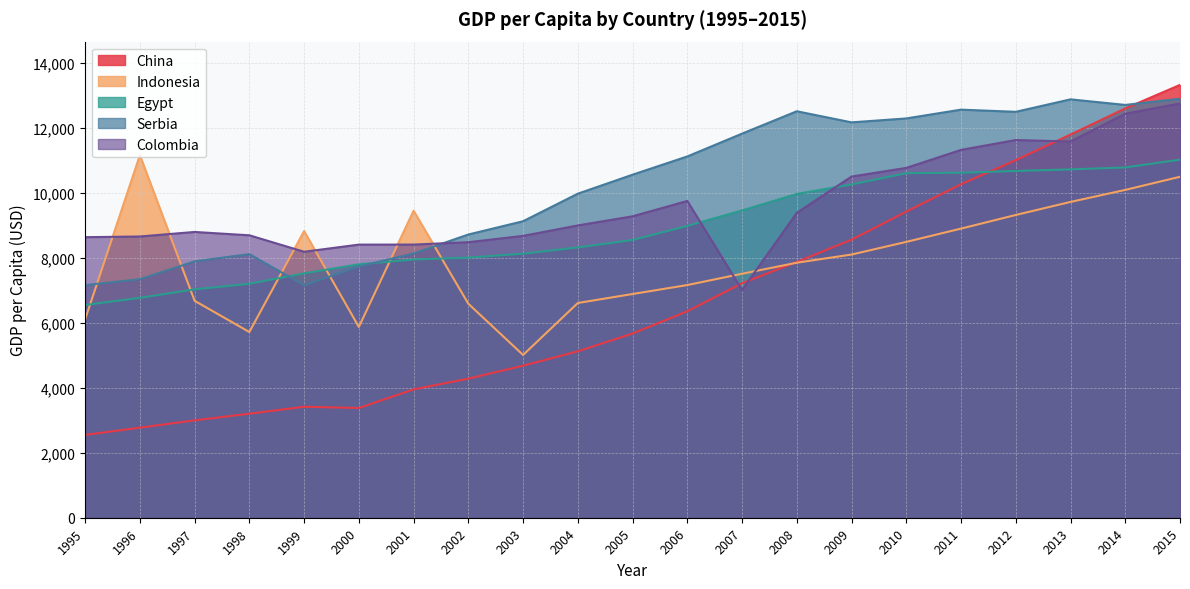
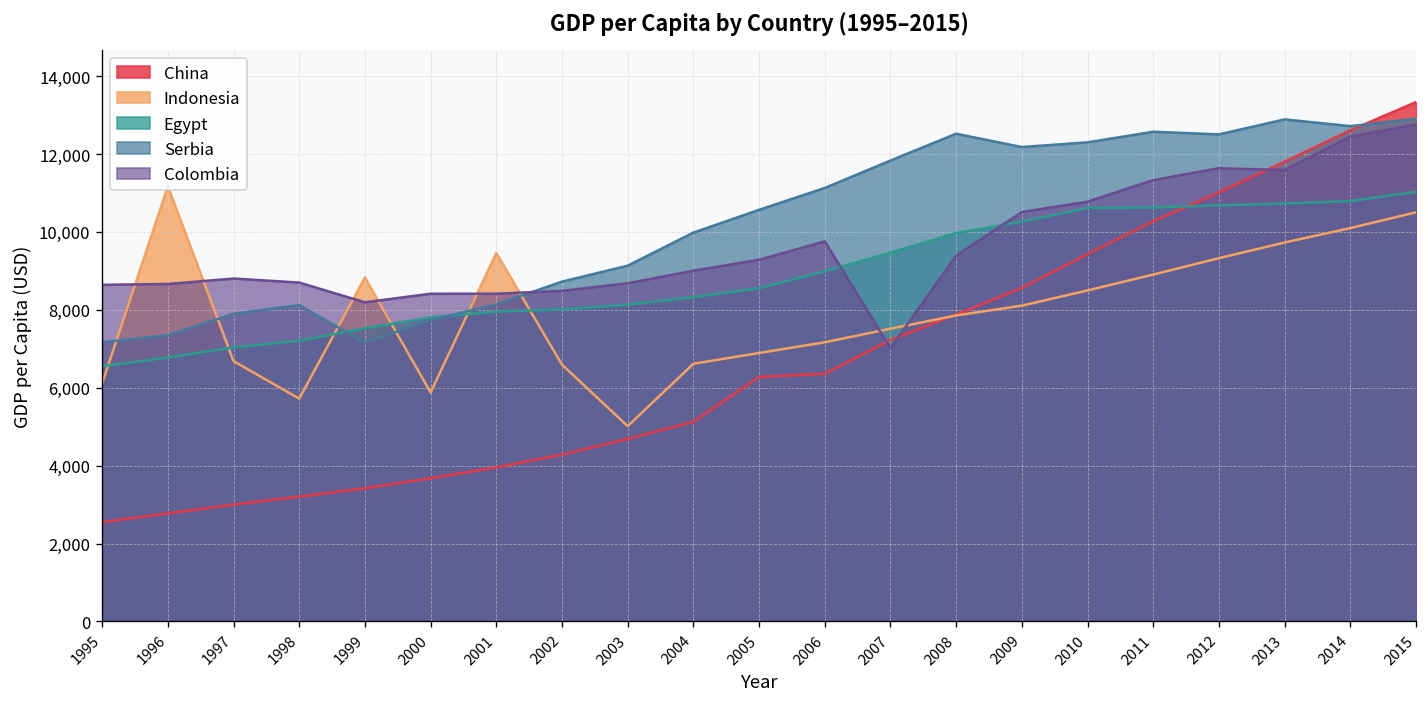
China, 2000: 3,400 -> 3,700
China, 2005: 5,700 -> 6,300
